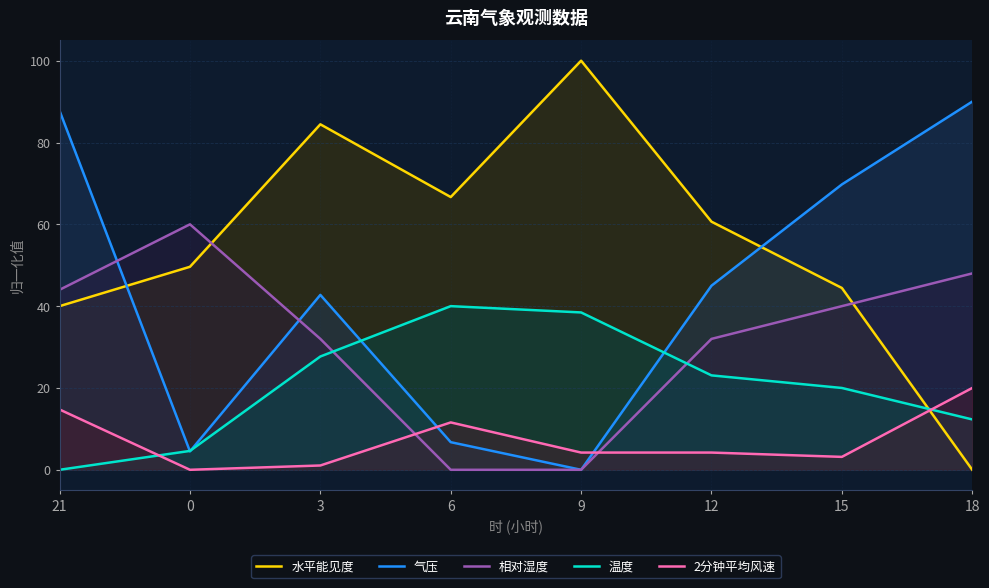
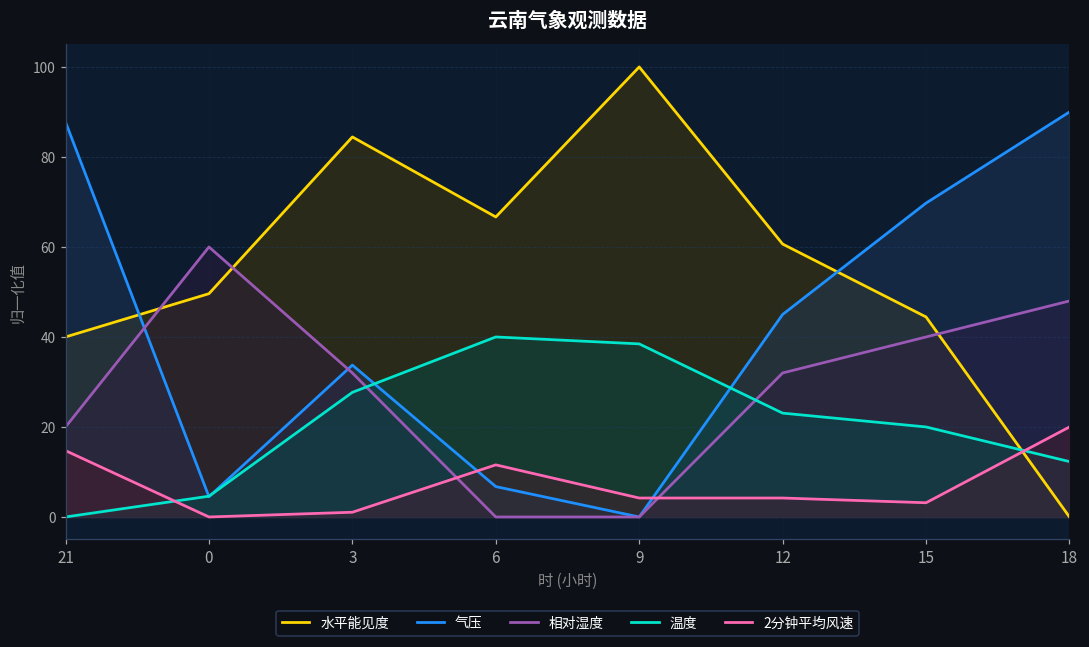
相对湿度, 21: 44 -> 20
气压, 3: 43 -> 34
